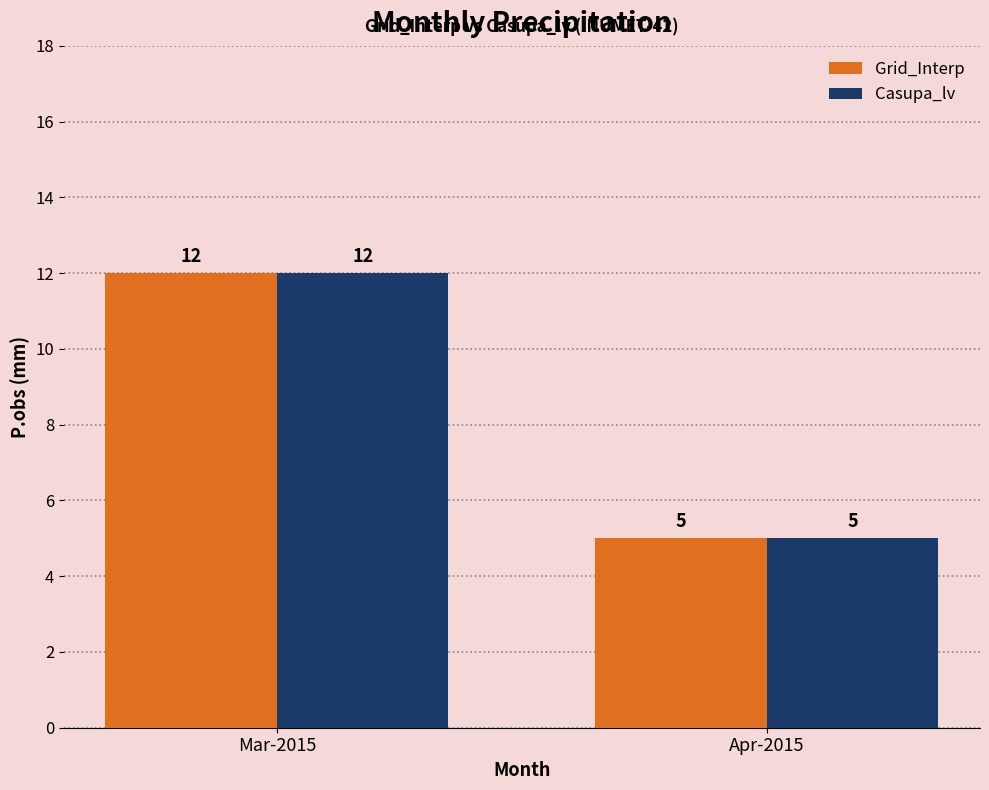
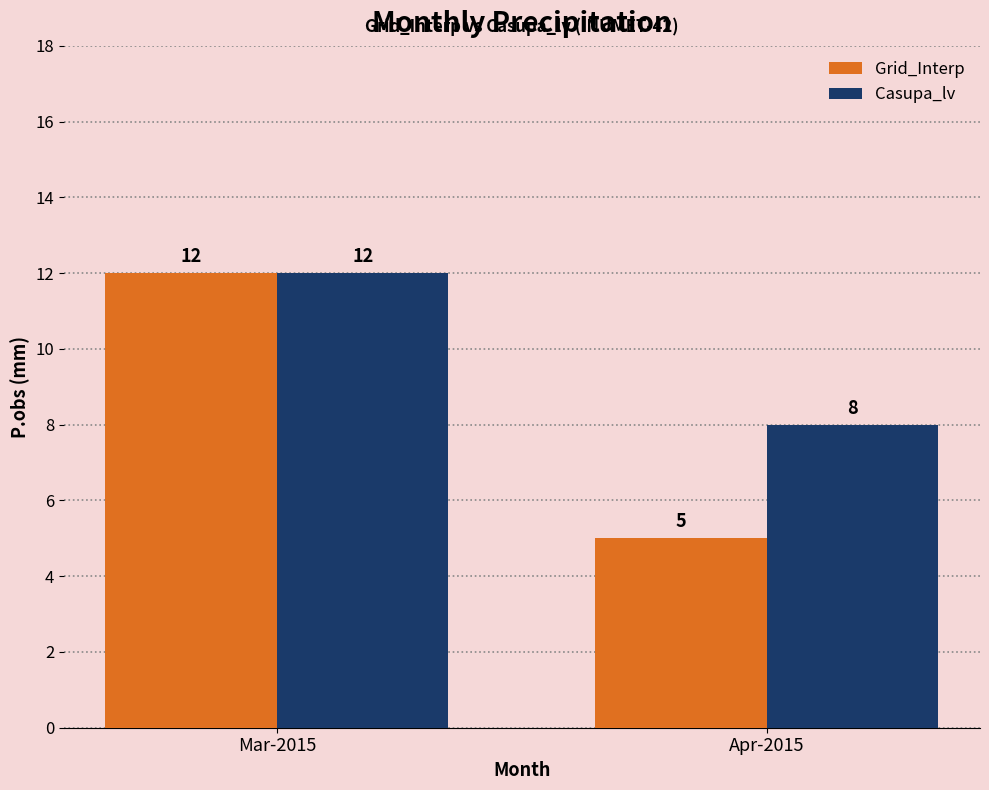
Casupa_lv, Apr-2015: 5 -> 8
